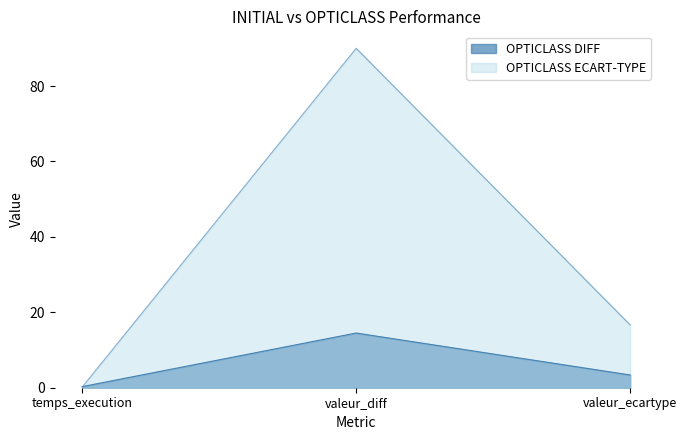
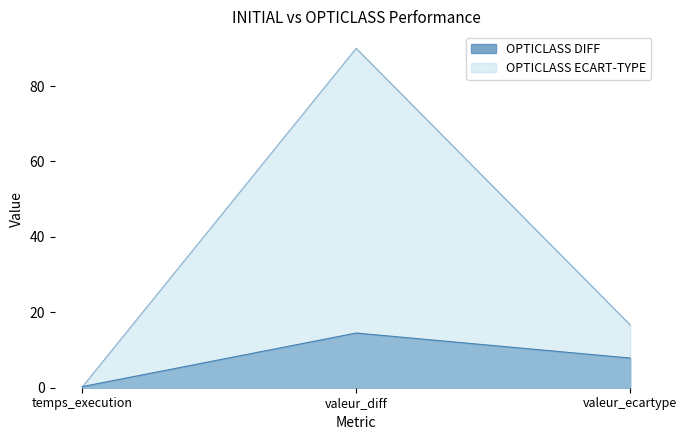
OPTICLASS DIFF, valeur_ecartype: 3 -> 8
